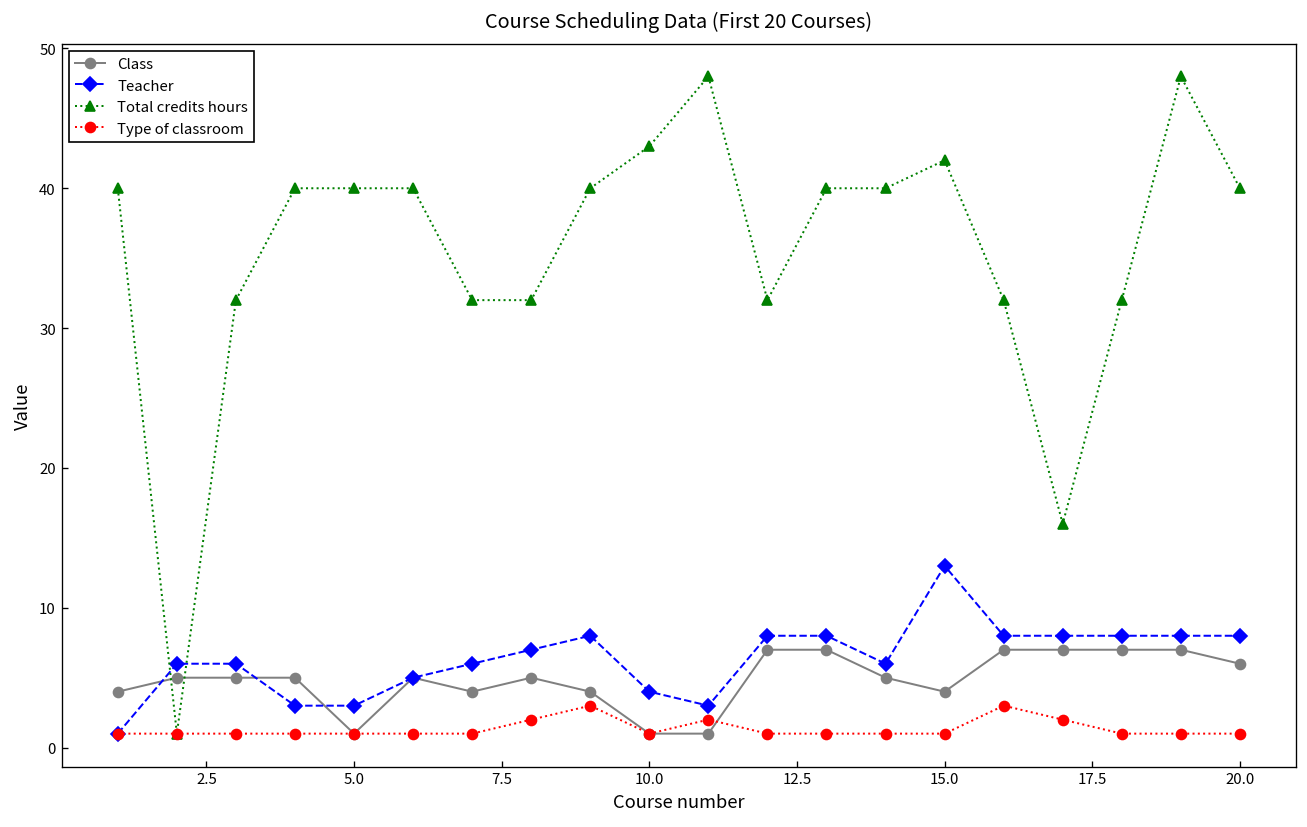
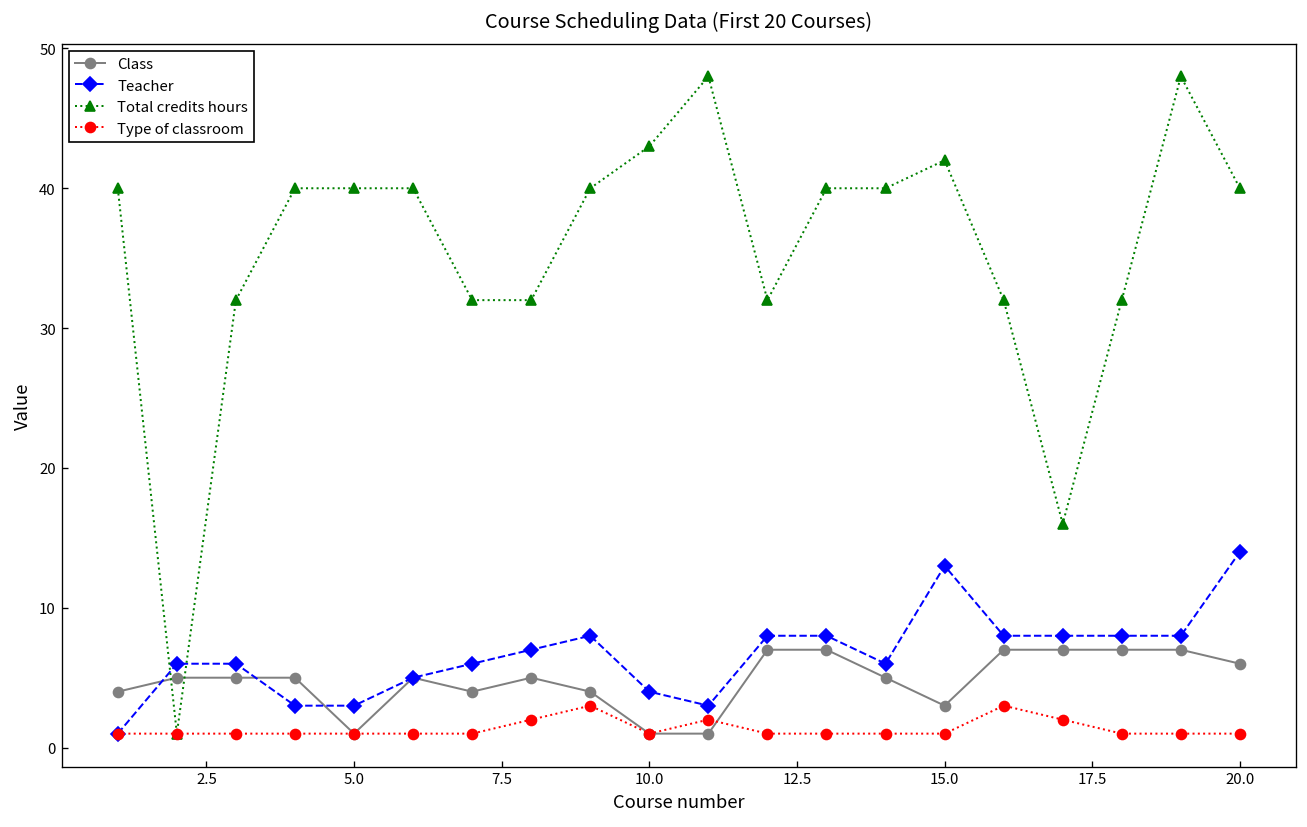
Class, 15.0: 4 -> 3
Teacher, 20.0: 8 -> 14
